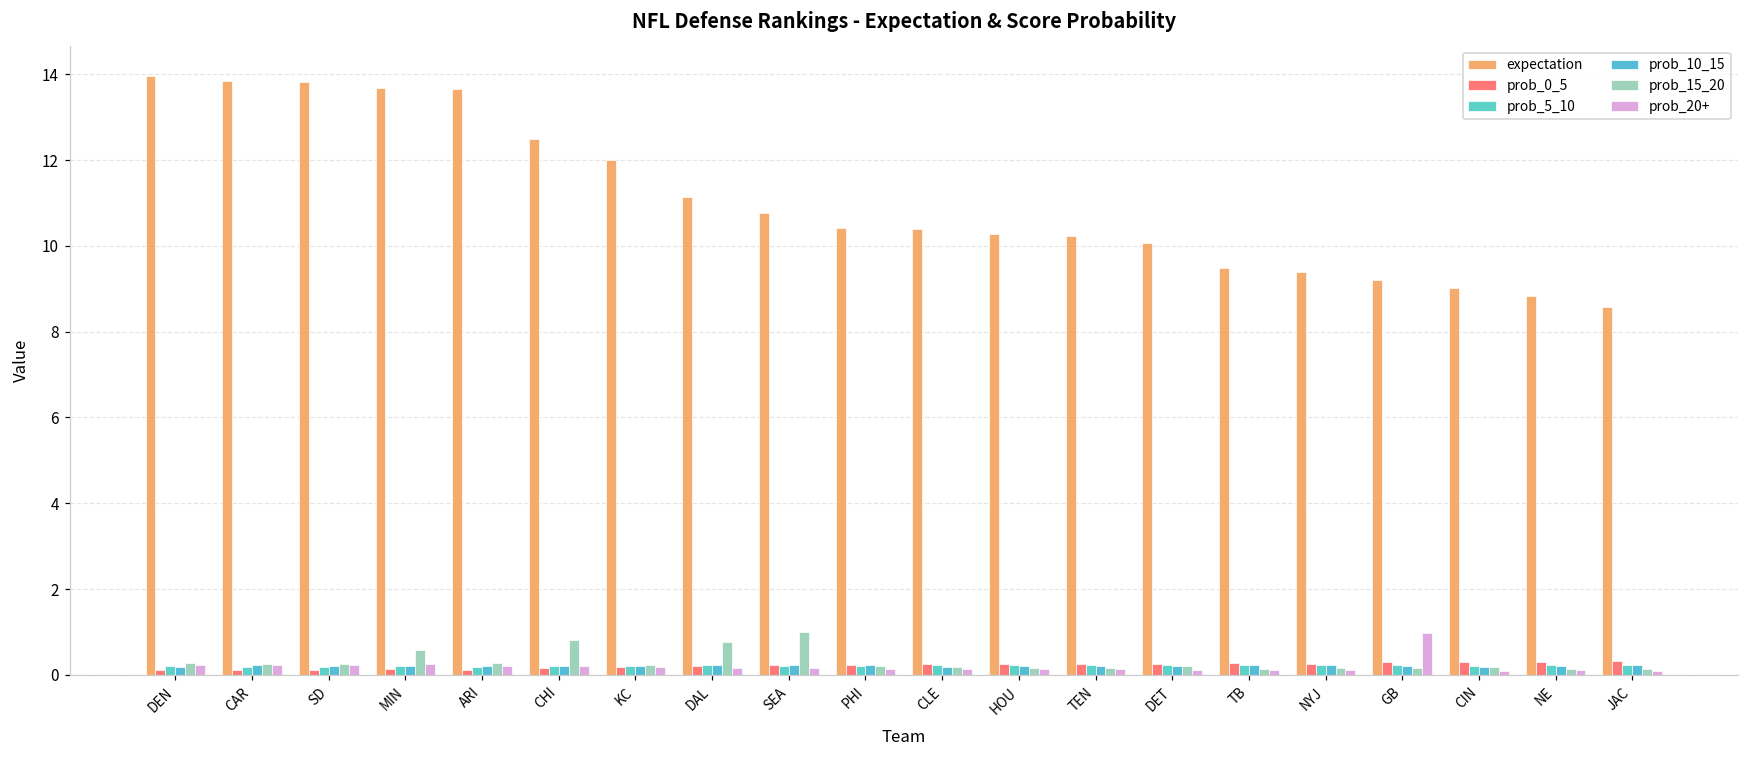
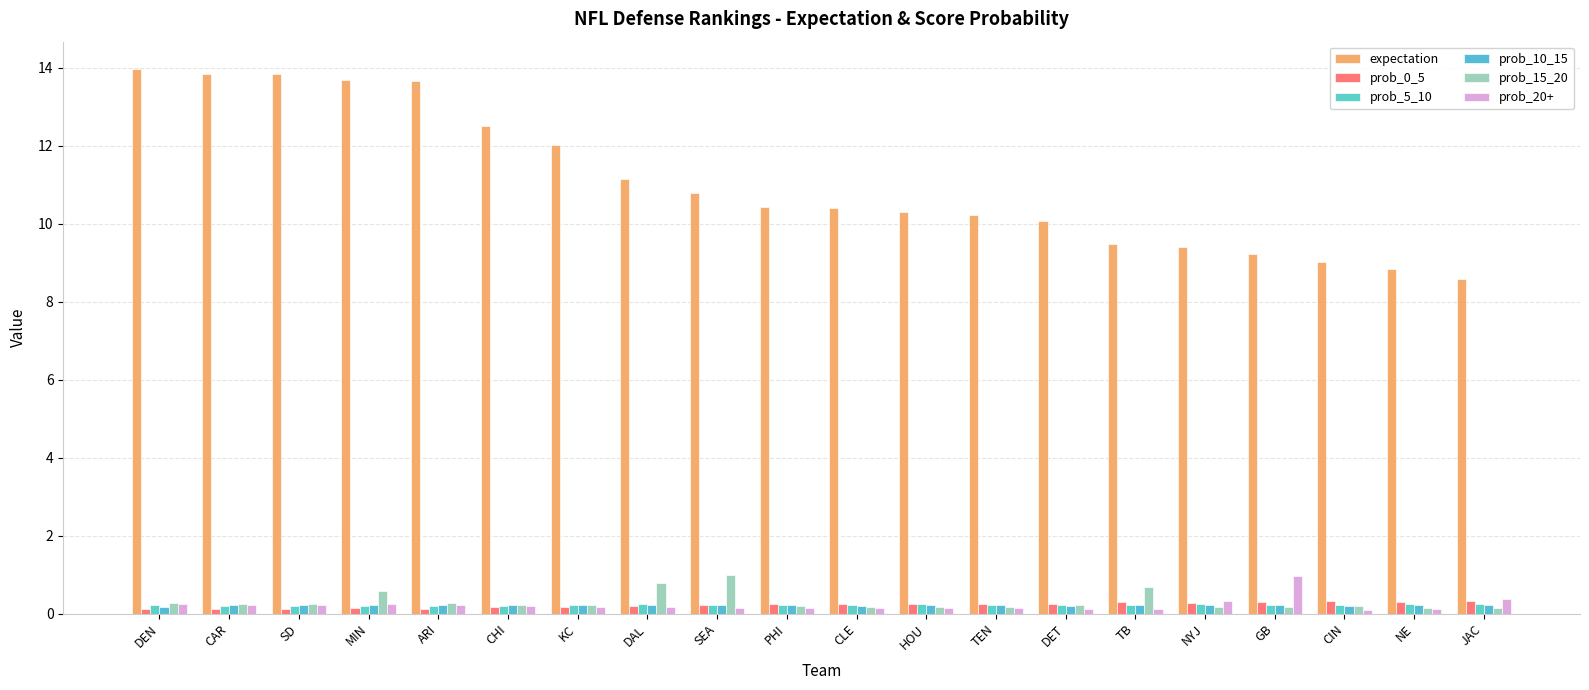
prob_15_20, CHI: 0.8 -> 0.2
prob_15_20, TB: 0.1 -> 0.7
prob_20+, NYJ: 0.1 -> 0.3
prob_20+, JAC: 0.1 -> 0.4
